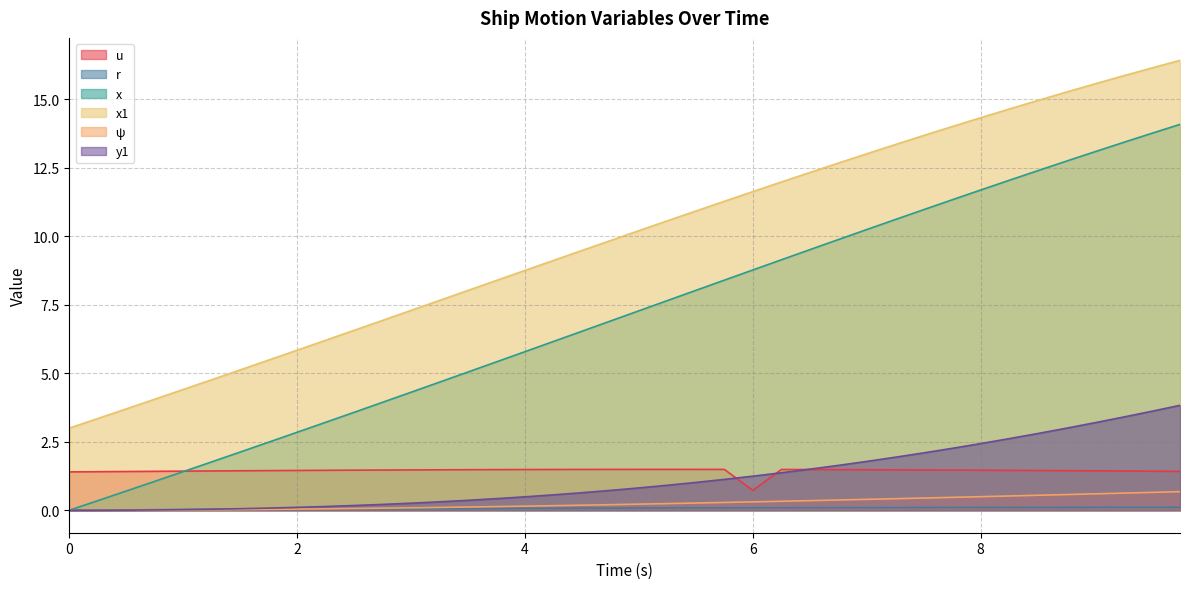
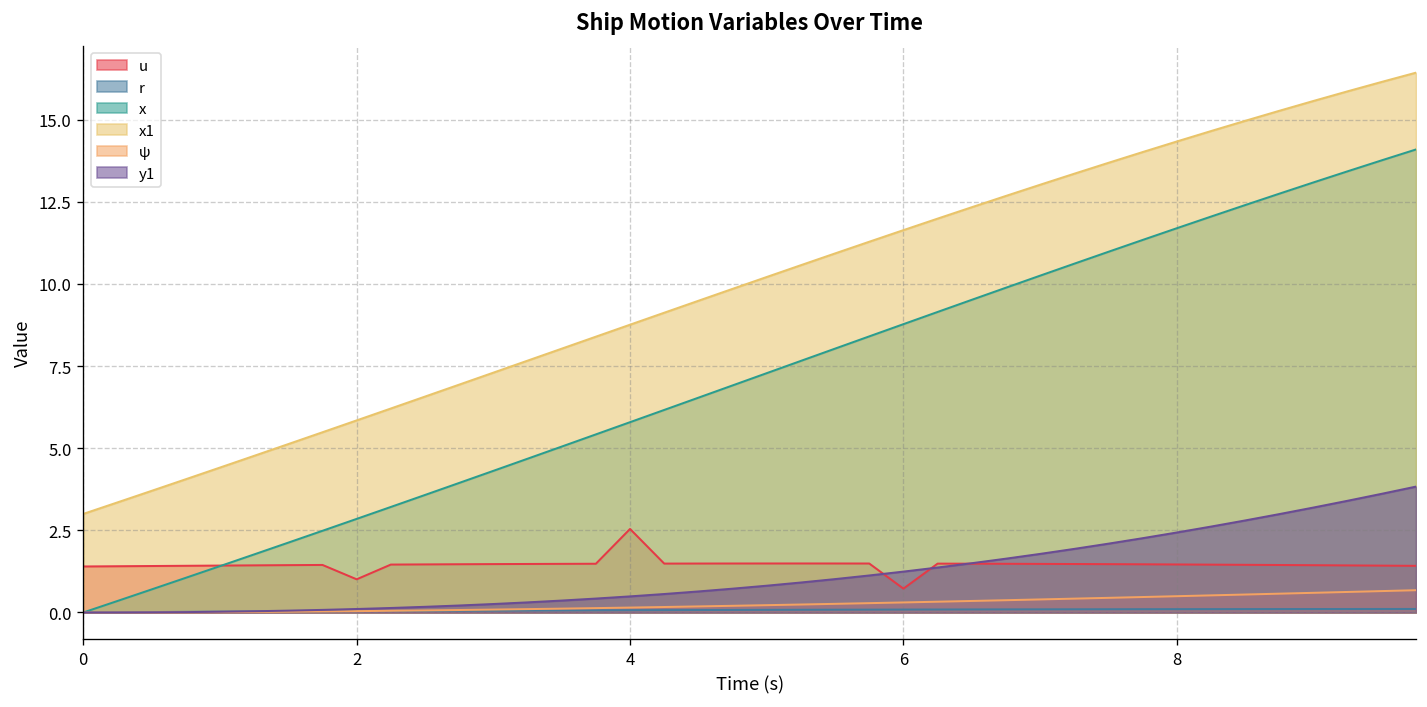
u, 2: 1.5 -> 1.0
u, 4: 1.5 -> 2.5
